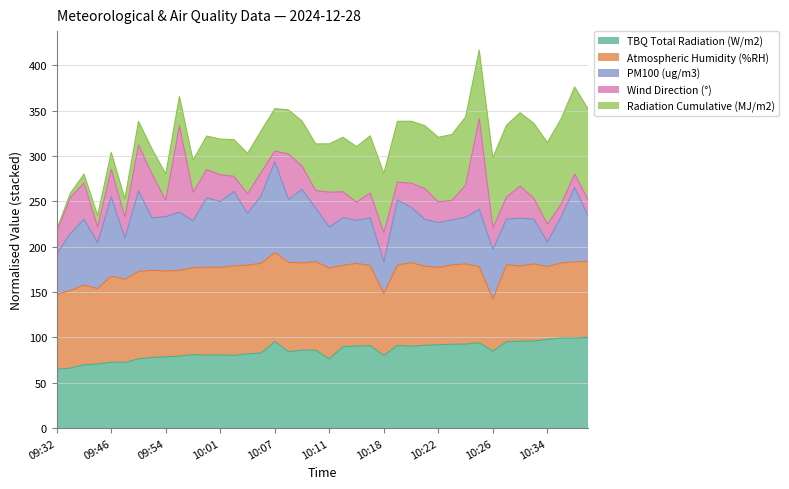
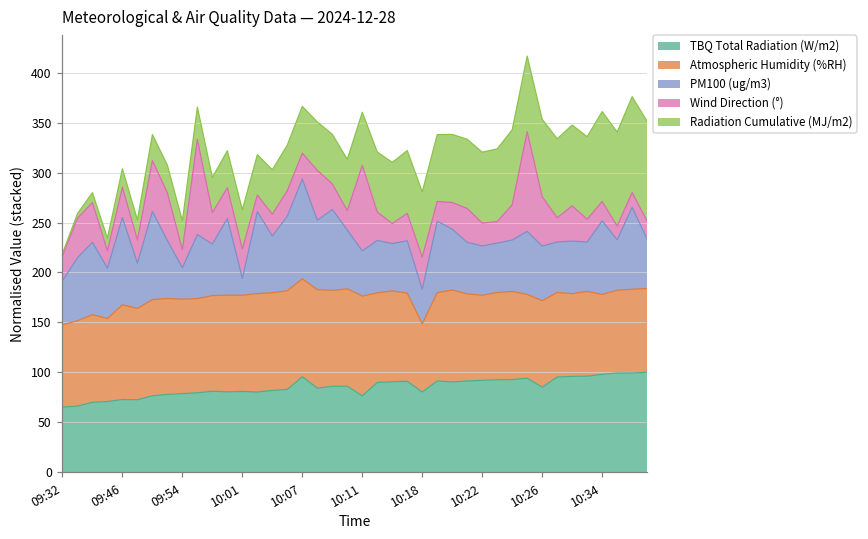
PM100 (ug/m3), 09:54: 60 -> 30
PM100 (ug/m3), 10:01: 70 -> 20
Wind Direction (°), 10:07: 10 -> 30
Wind Direction (°), 10:11: 40 -> 90
Atmospheric Humidity (%RH), 10:26: 60 -> 90
Wind Direction (°), 10:26: 20 -> 50
PM100 (ug/m3), 10:34: 30 -> 70
